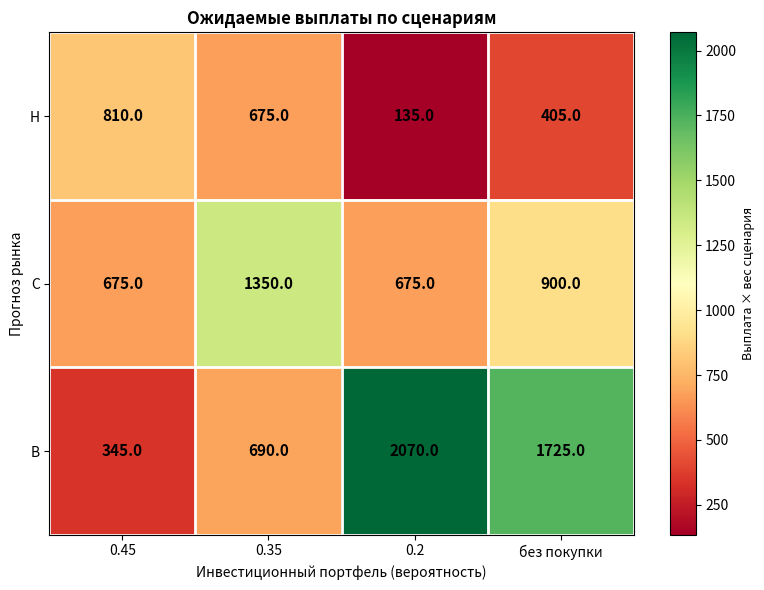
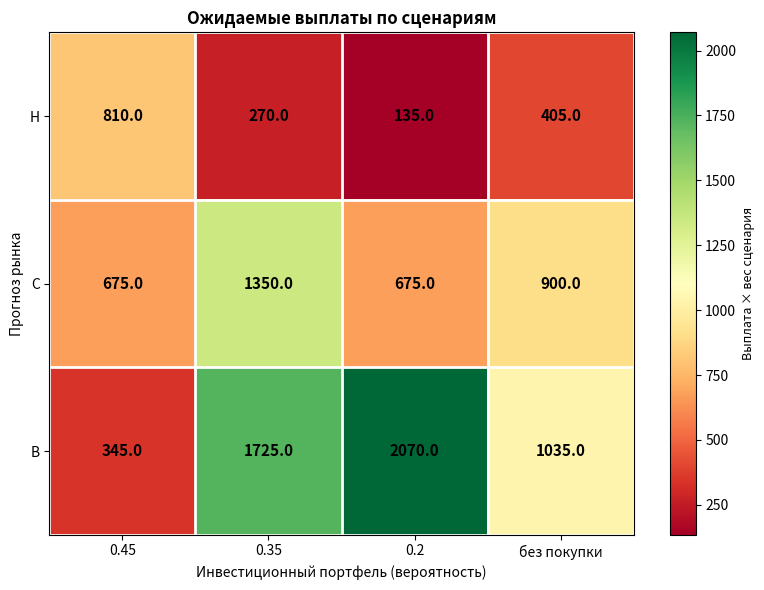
Н, 0.35: 675.0 -> 270.0
В, 0.35: 690.0 -> 1725.0
В, без покупки: 1725.0 -> 1035.0
